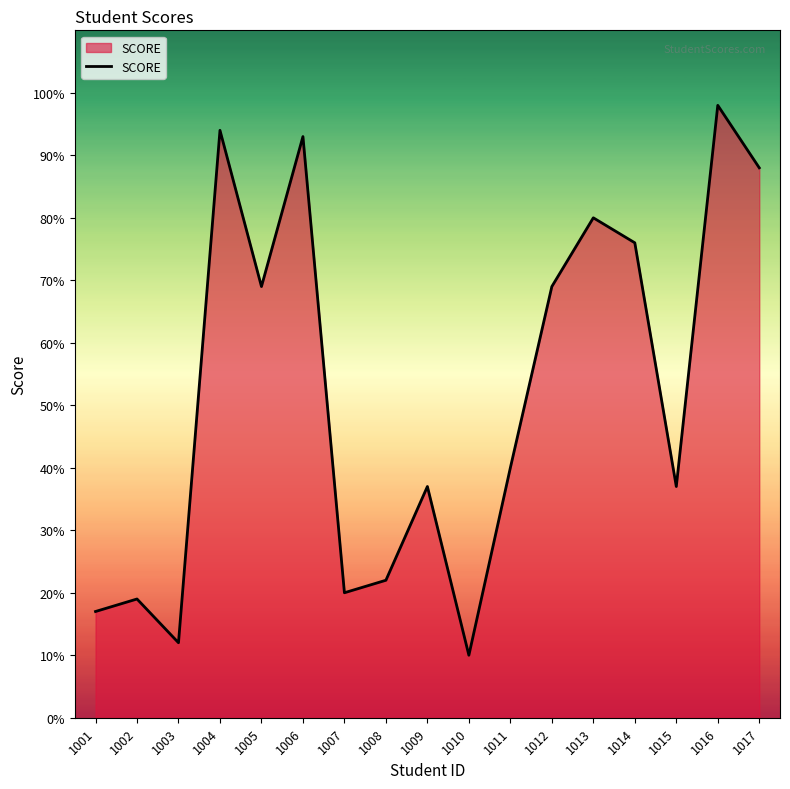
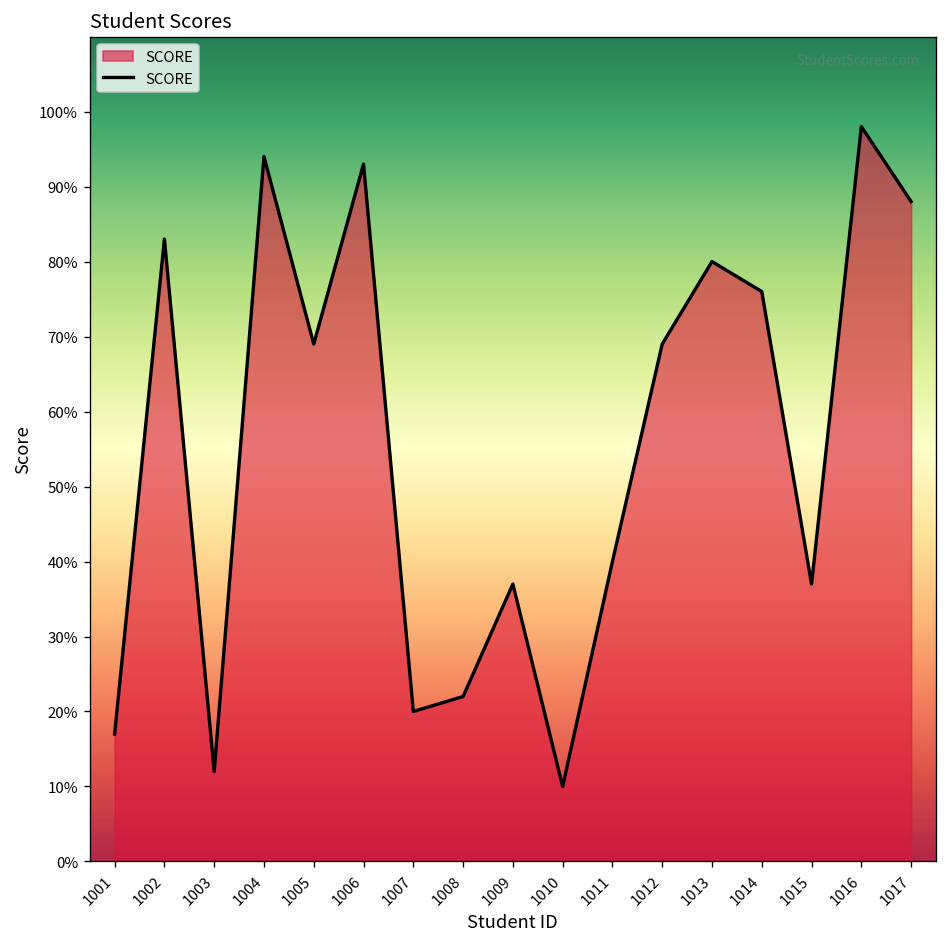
1002: 19% -> 83%
